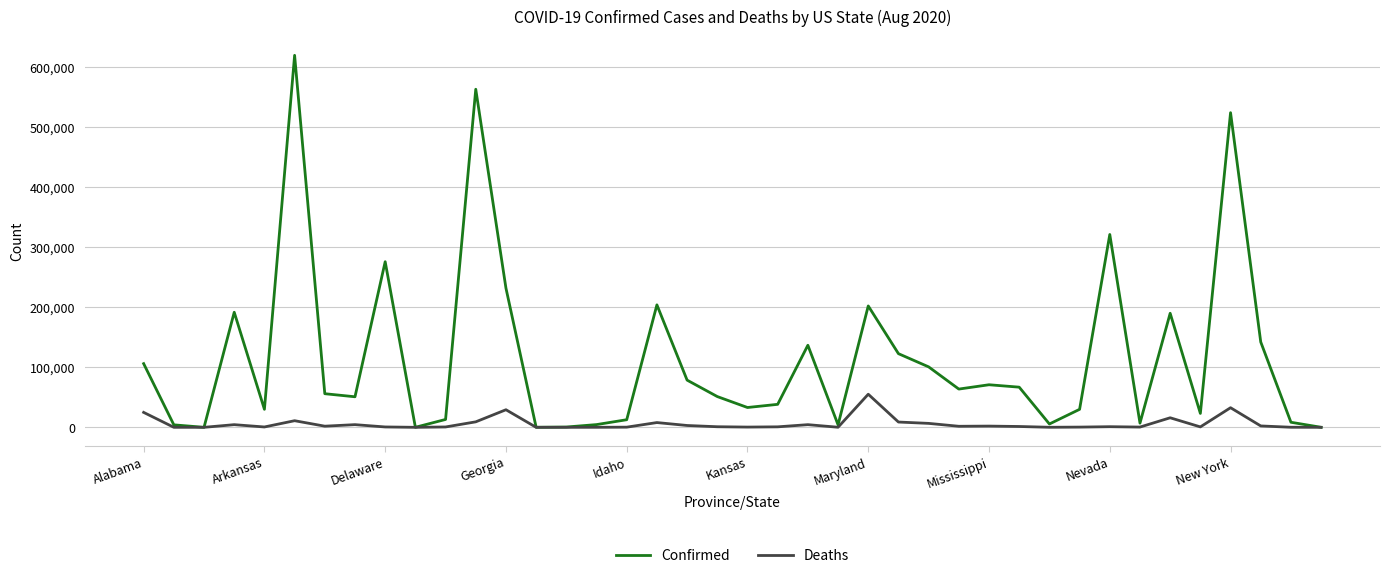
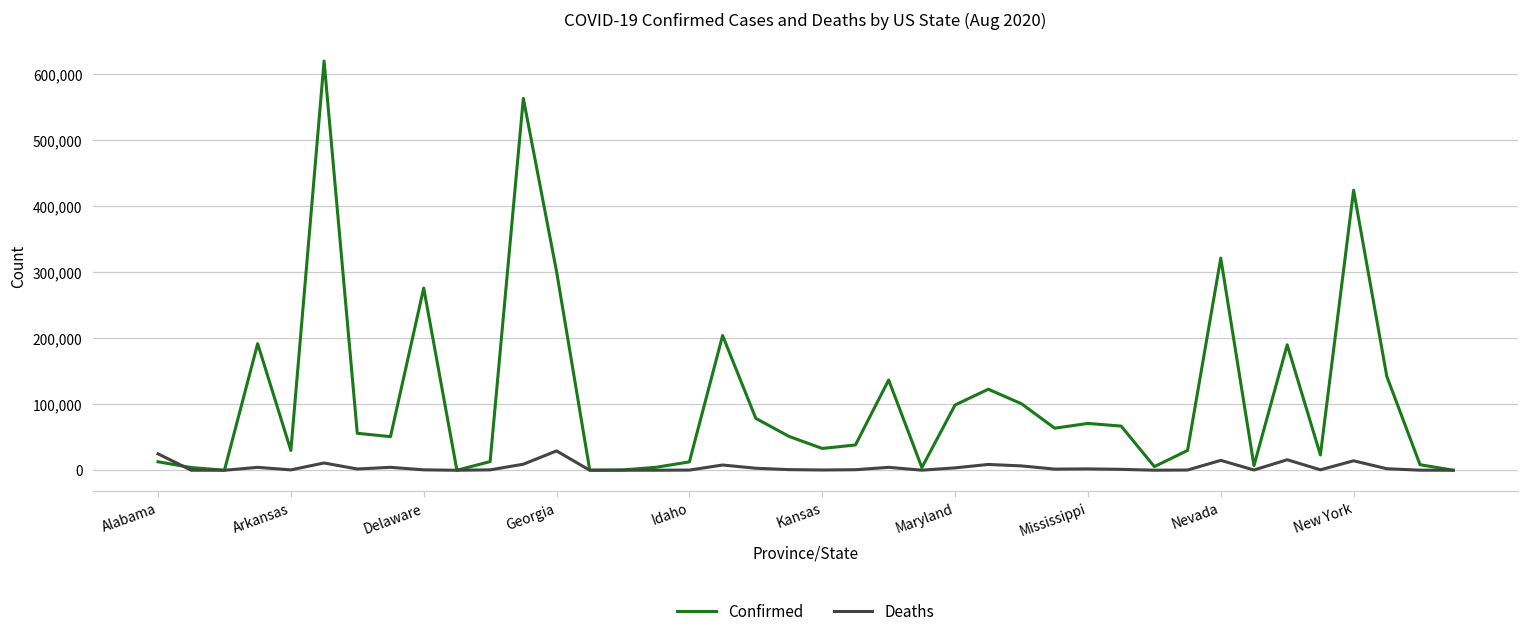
Confirmed, Alabama: 110,000 -> 10,000
Confirmed, Georgia: 230,000 -> 300,000
Confirmed, Maryland: 200,000 -> 100,000
Deaths, Maryland: 60,000 -> 0
Deaths, Nevada: 0 -> 10,000
Confirmed, New York: 520,000 -> 420,000
Deaths, New York: 30,000 -> 10,000
